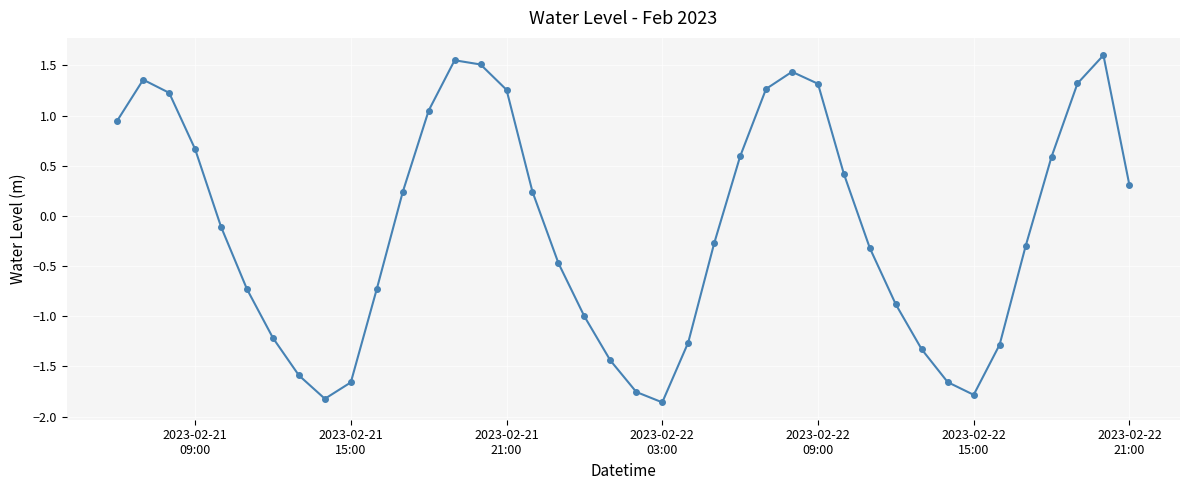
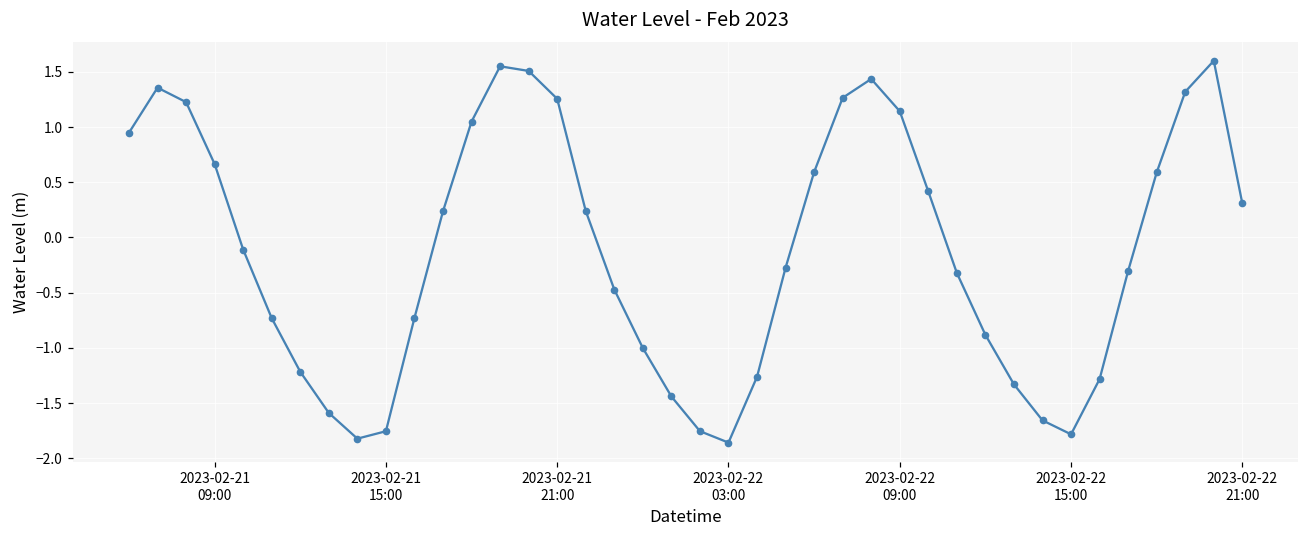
2023-02-21 15:00: -1.66 -> -1.76
2023-02-22 09:00: 1.32 -> 1.14
